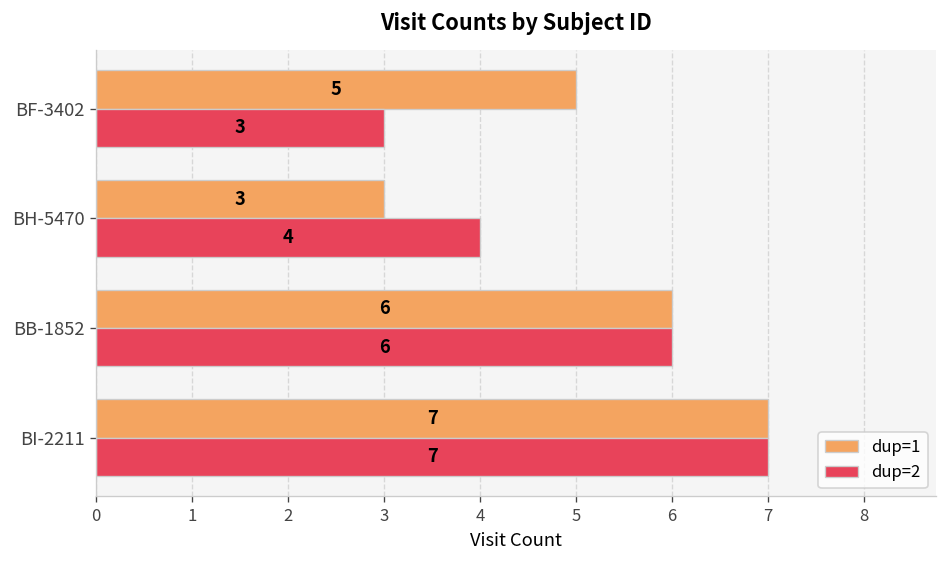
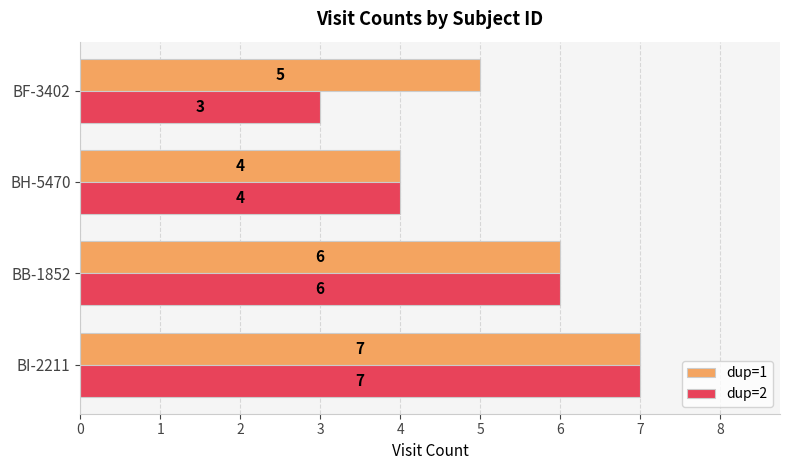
dup=1, BH-5470: 3 -> 4
